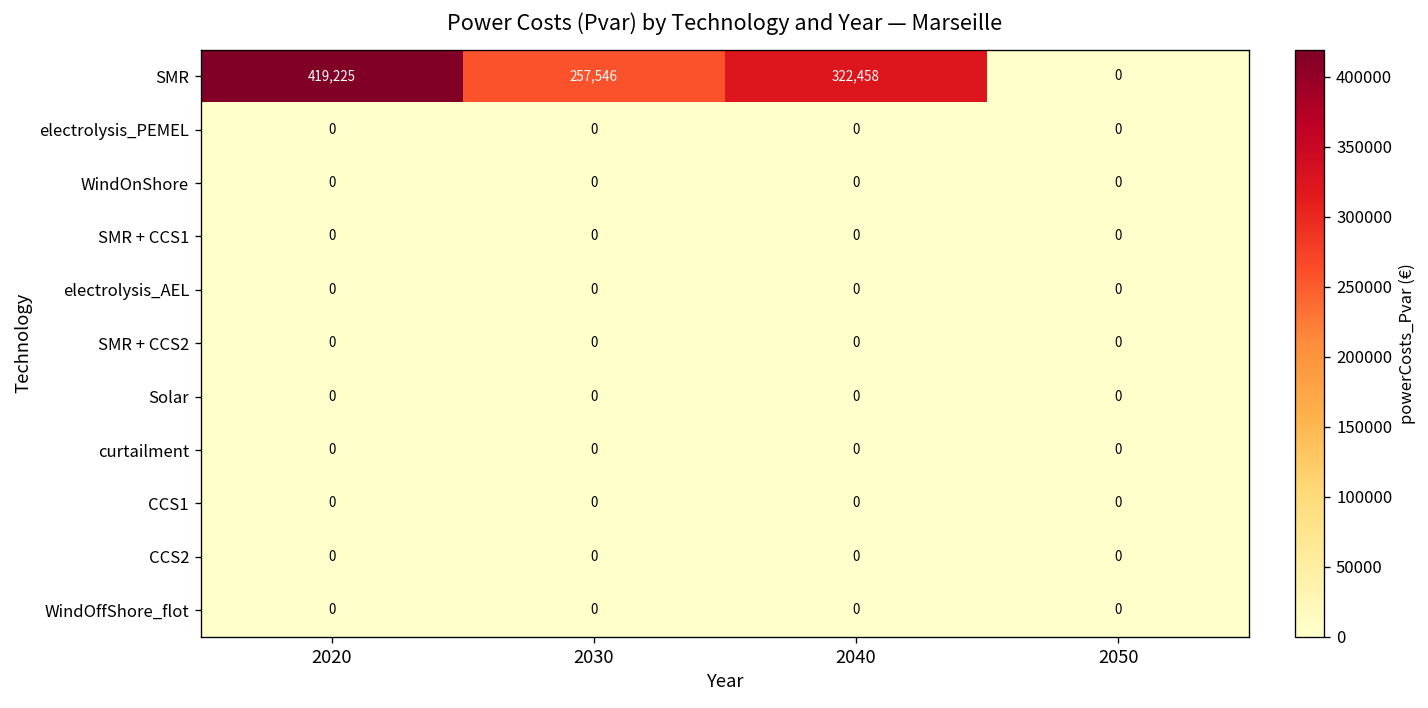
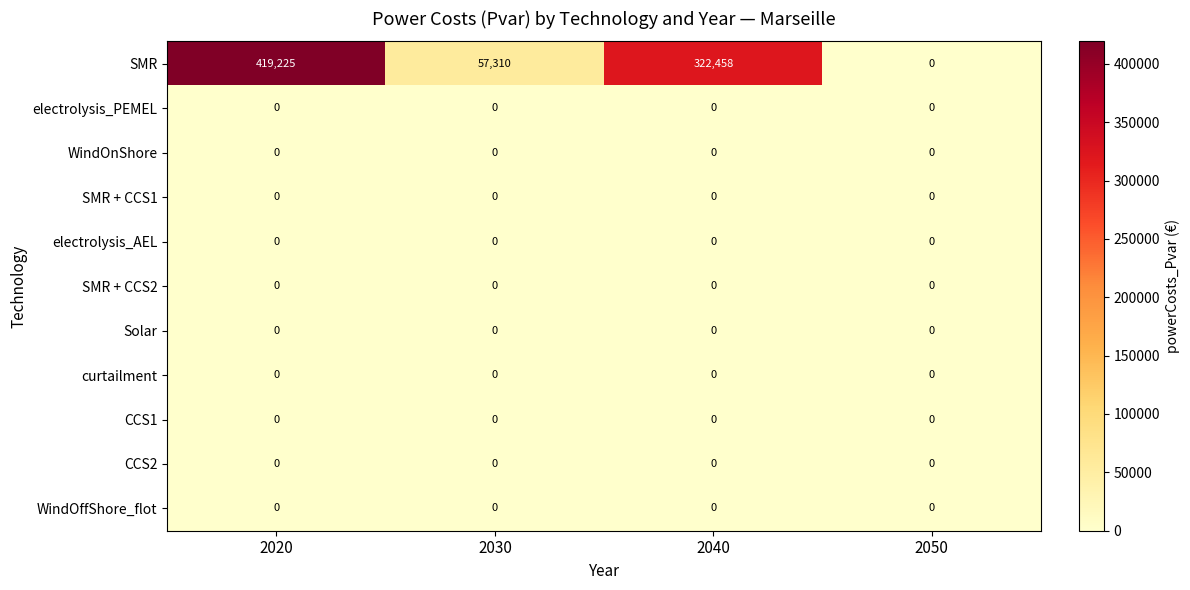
SMR, 2030: 257,546 -> 57,310
